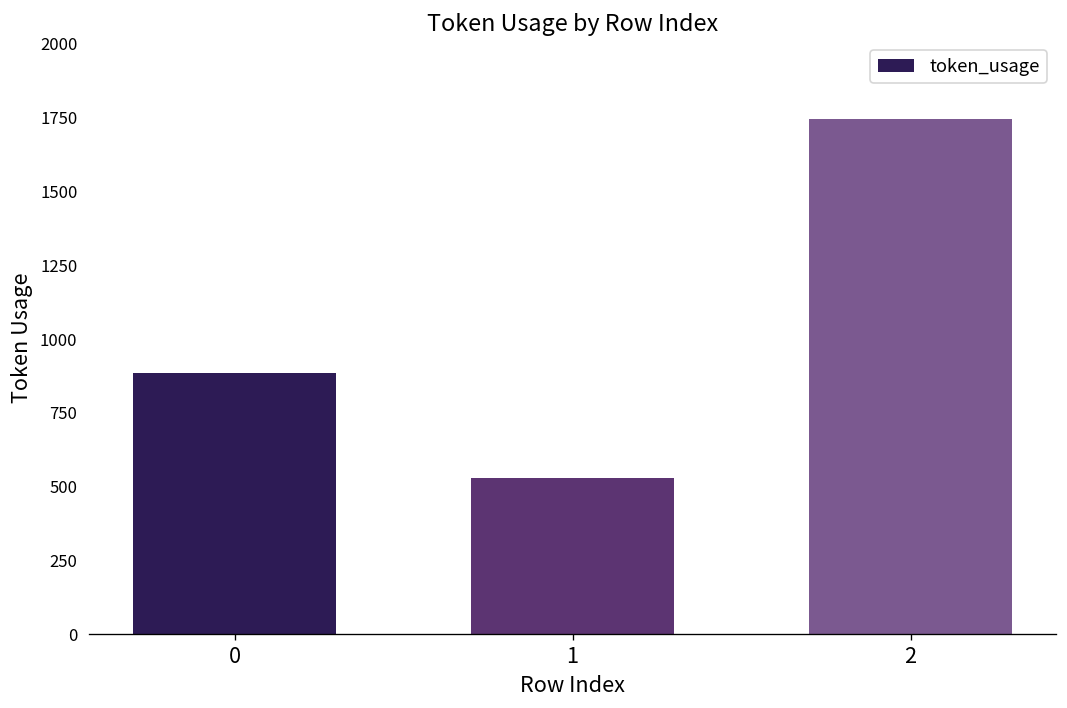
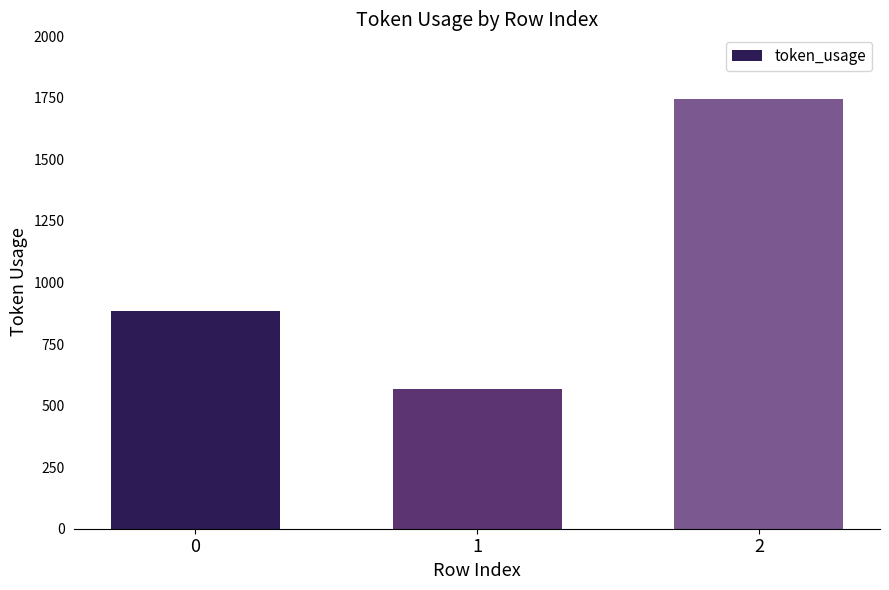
1: 530 -> 570
